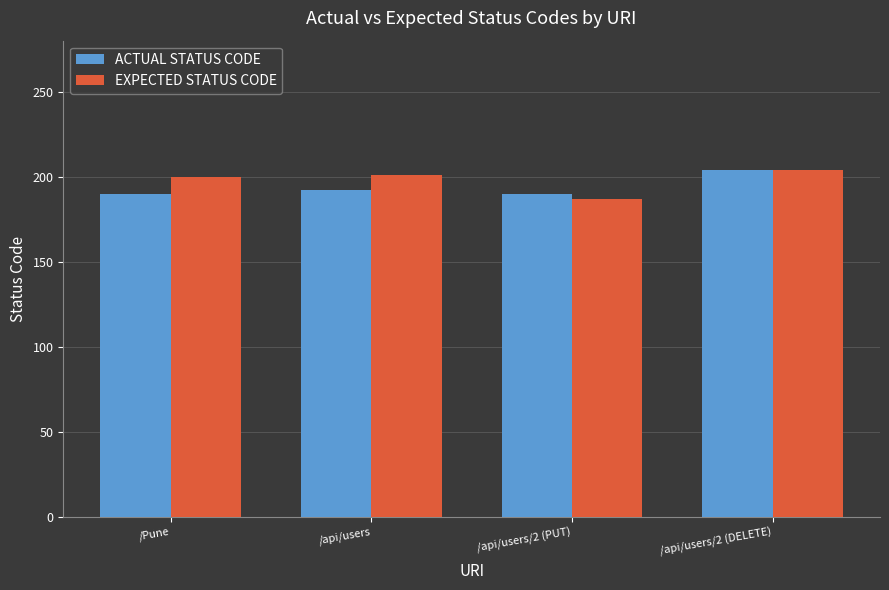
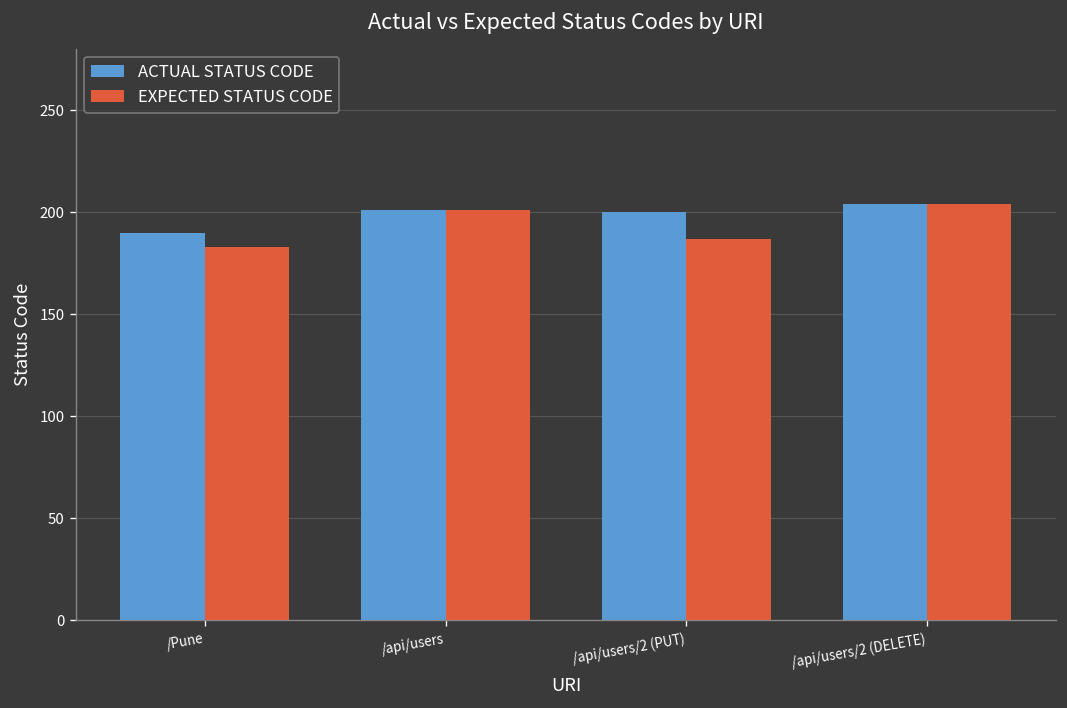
EXPECTED STATUS CODE, /Pune: 200 -> 183
ACTUAL STATUS CODE, /api/users: 192 -> 201
ACTUAL STATUS CODE, /api/users/2 (PUT): 190 -> 200
